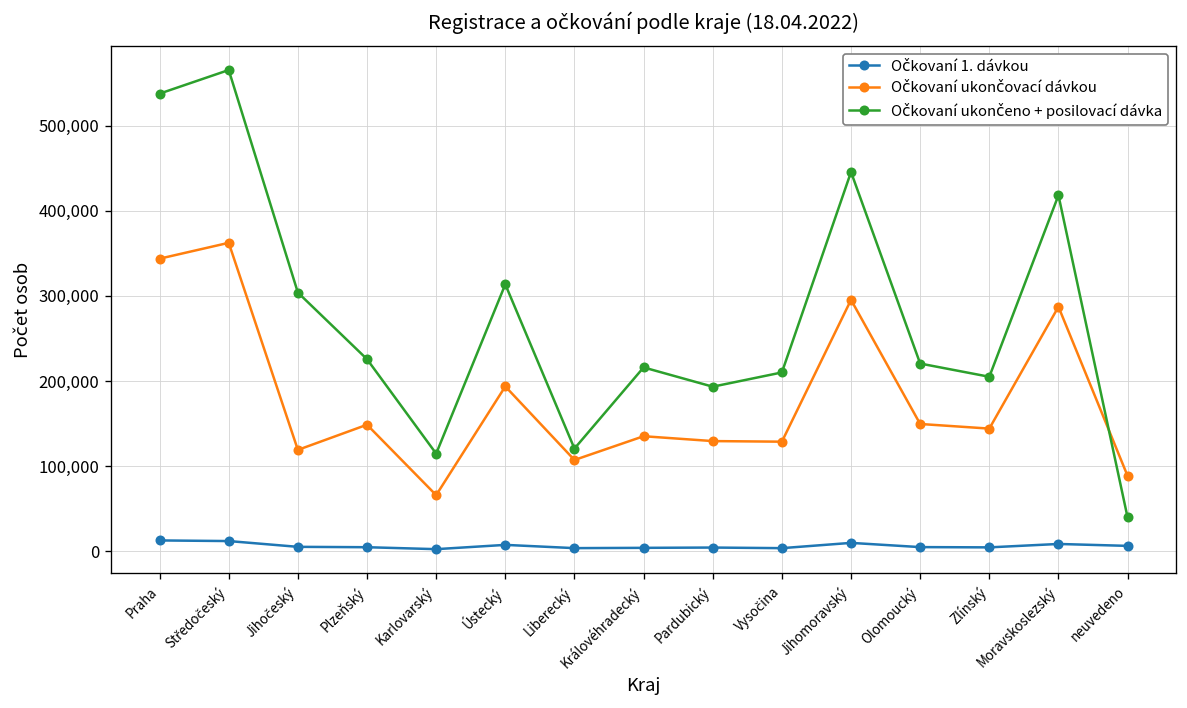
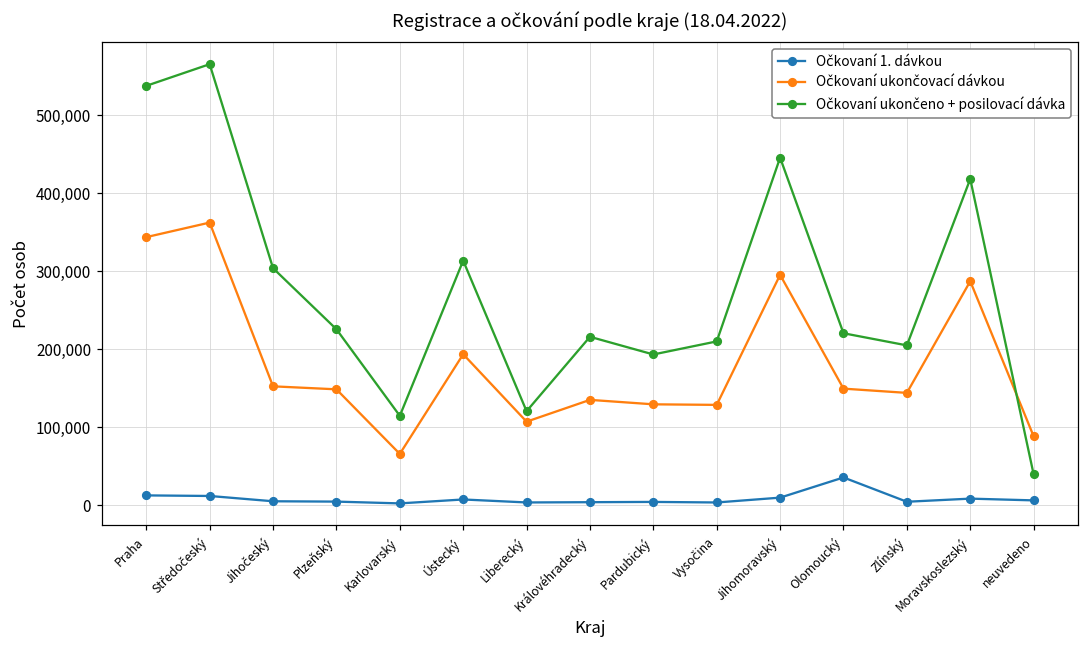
Očkovaní ukončovací dávkou, Jihočeský: 120,000 -> 150,000
Očkovaní 1. dávkou, Olomoucký: 0 -> 40,000
